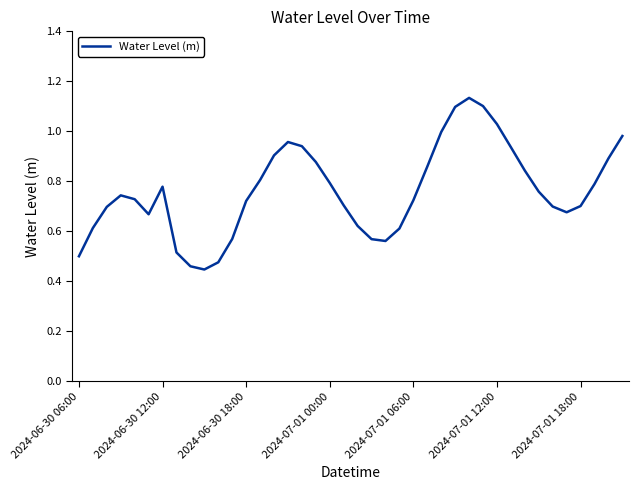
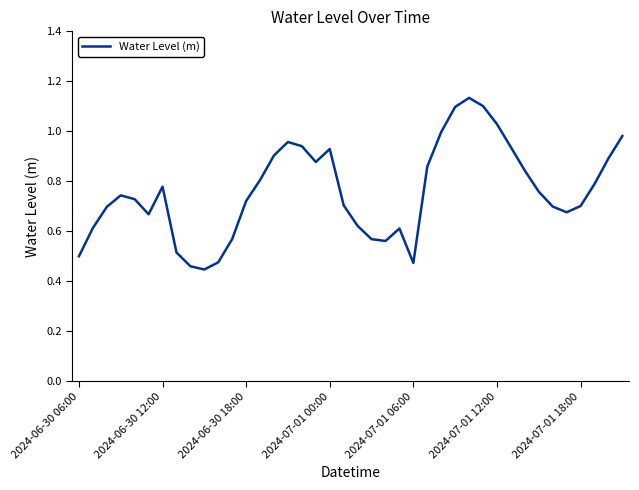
2024-07-01 00:00: 0.79 -> 0.93
2024-07-01 06:00: 0.72 -> 0.47
